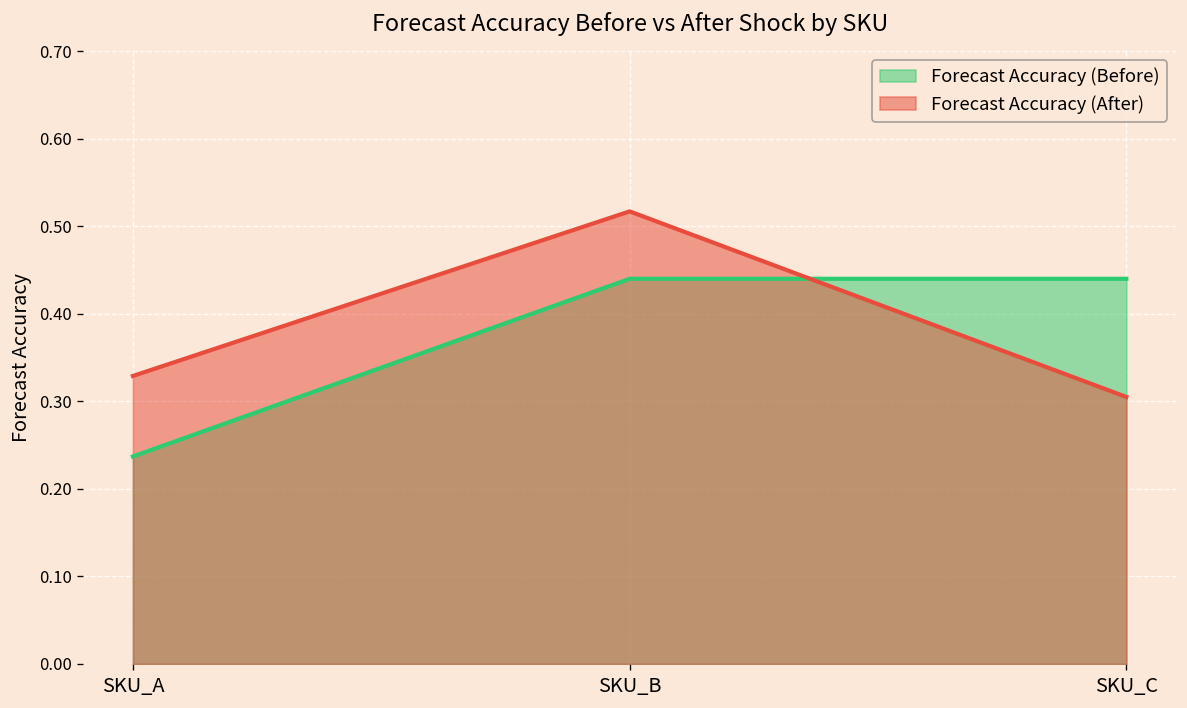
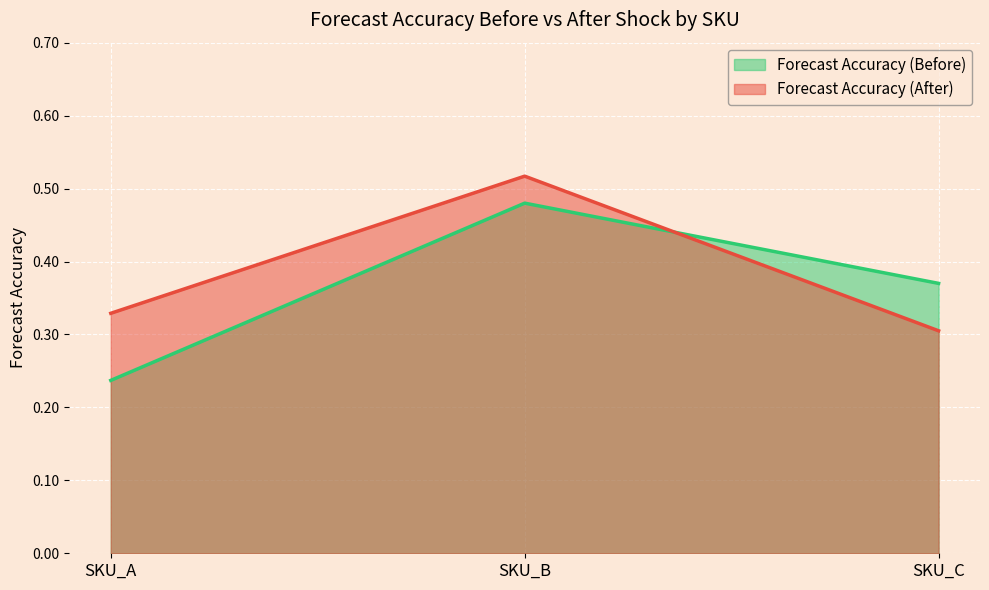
Forecast Accuracy (Before), SKU_B: 0.44 -> 0.48
Forecast Accuracy (Before), SKU_C: 0.44 -> 0.37
